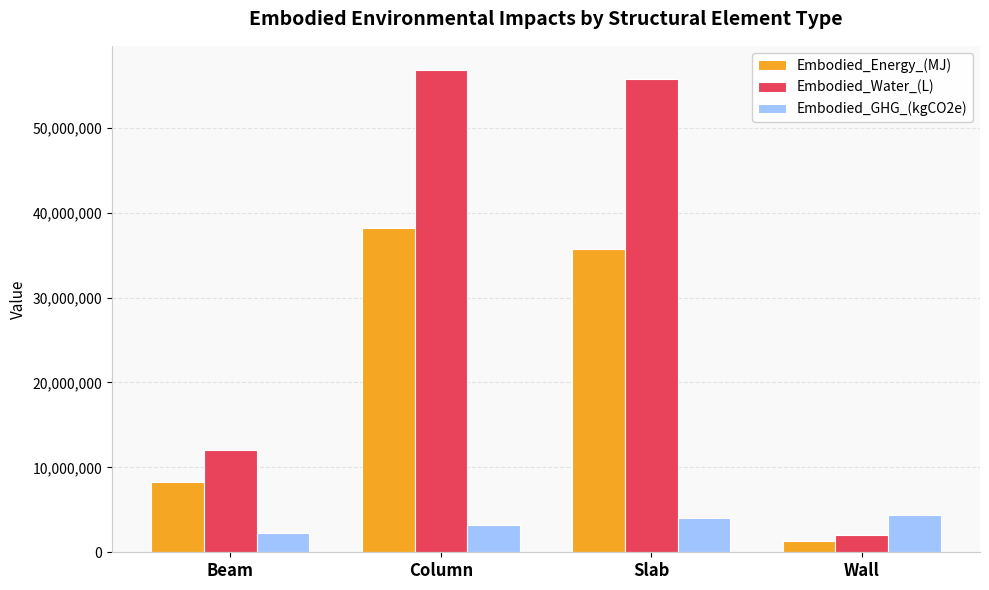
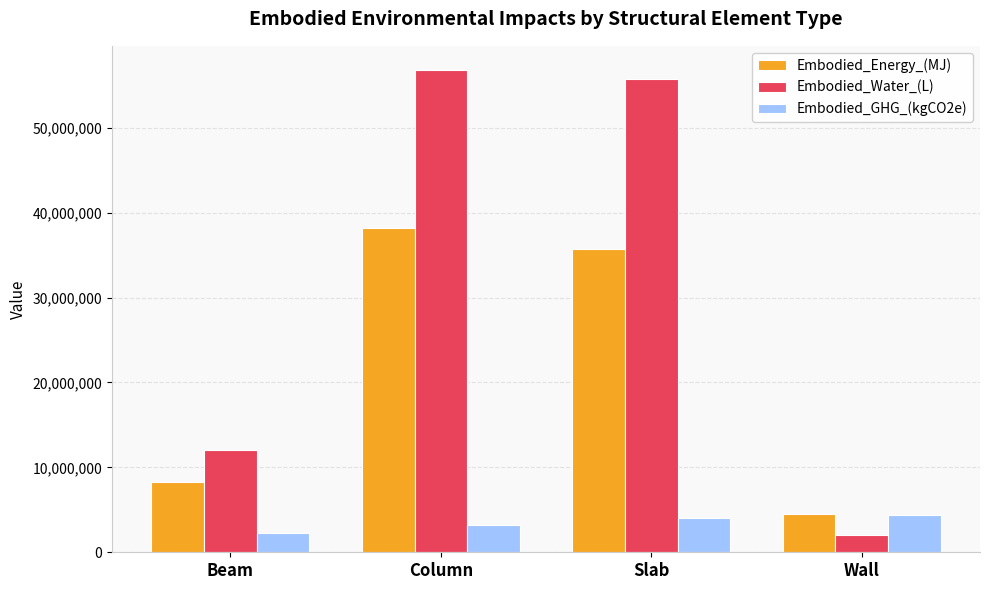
Embodied_Energy_(MJ), Wall: 1,000,000 -> 4,000,000
